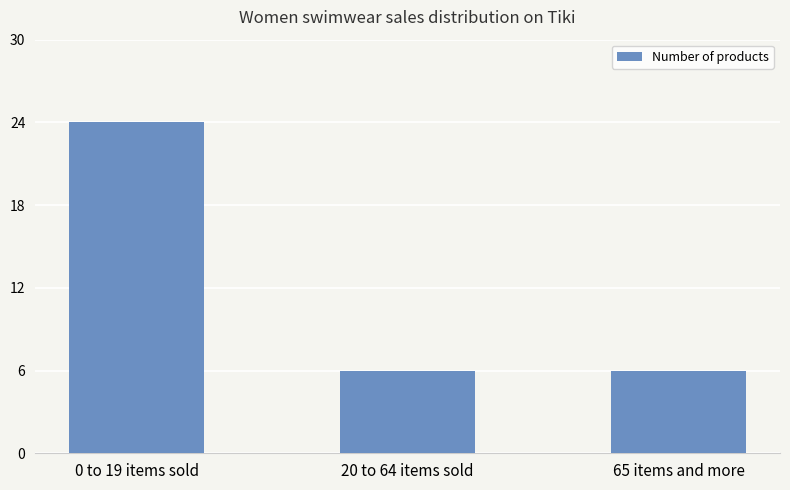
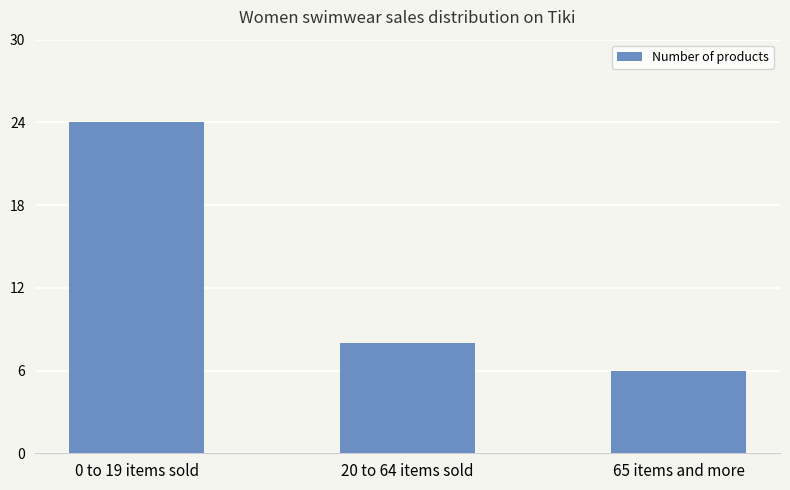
20 to 64 items sold: 6 -> 8
